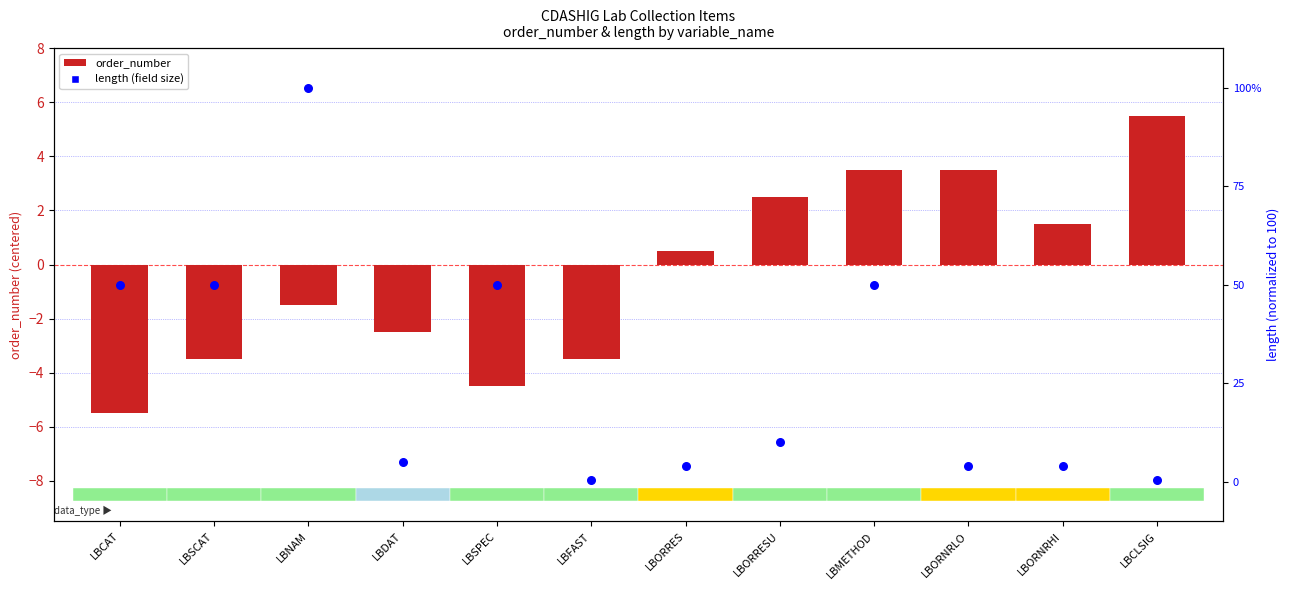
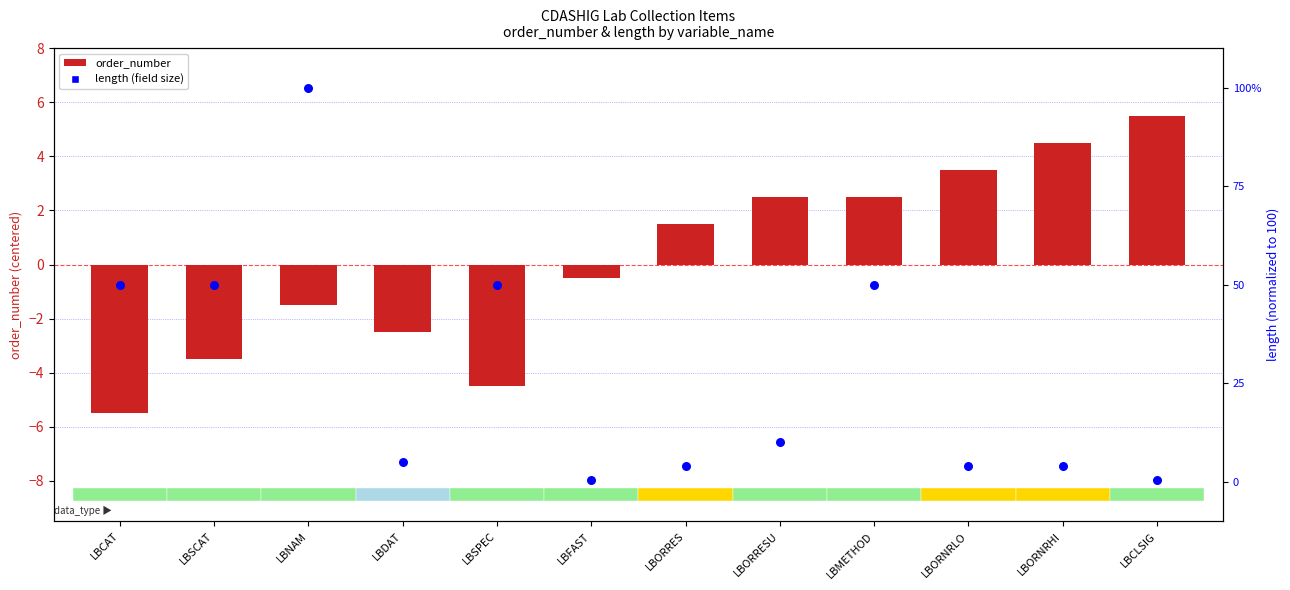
order_number, LBFAST: -3.5 -> -0.5
order_number, LBORRES: 0.5 -> 1.5
order_number, LBMETHOD: 3.5 -> 2.5
order_number, LBORNRHI: 1.5 -> 4.5
